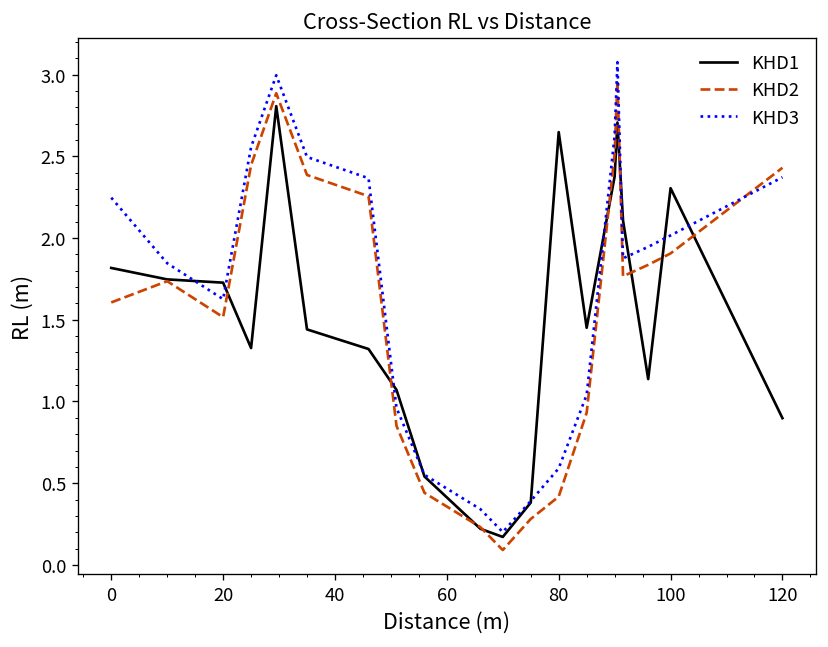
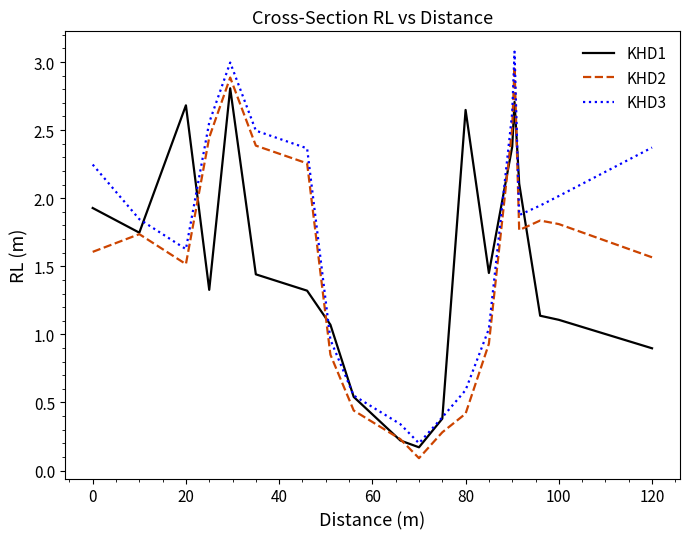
KHD1, 0: 1.82 -> 1.93
KHD1, 20: 1.73 -> 2.68
KHD1, 100: 2.31 -> 1.11
KHD2, 100: 1.91 -> 1.81
KHD2, 120: 2.43 -> 1.57
